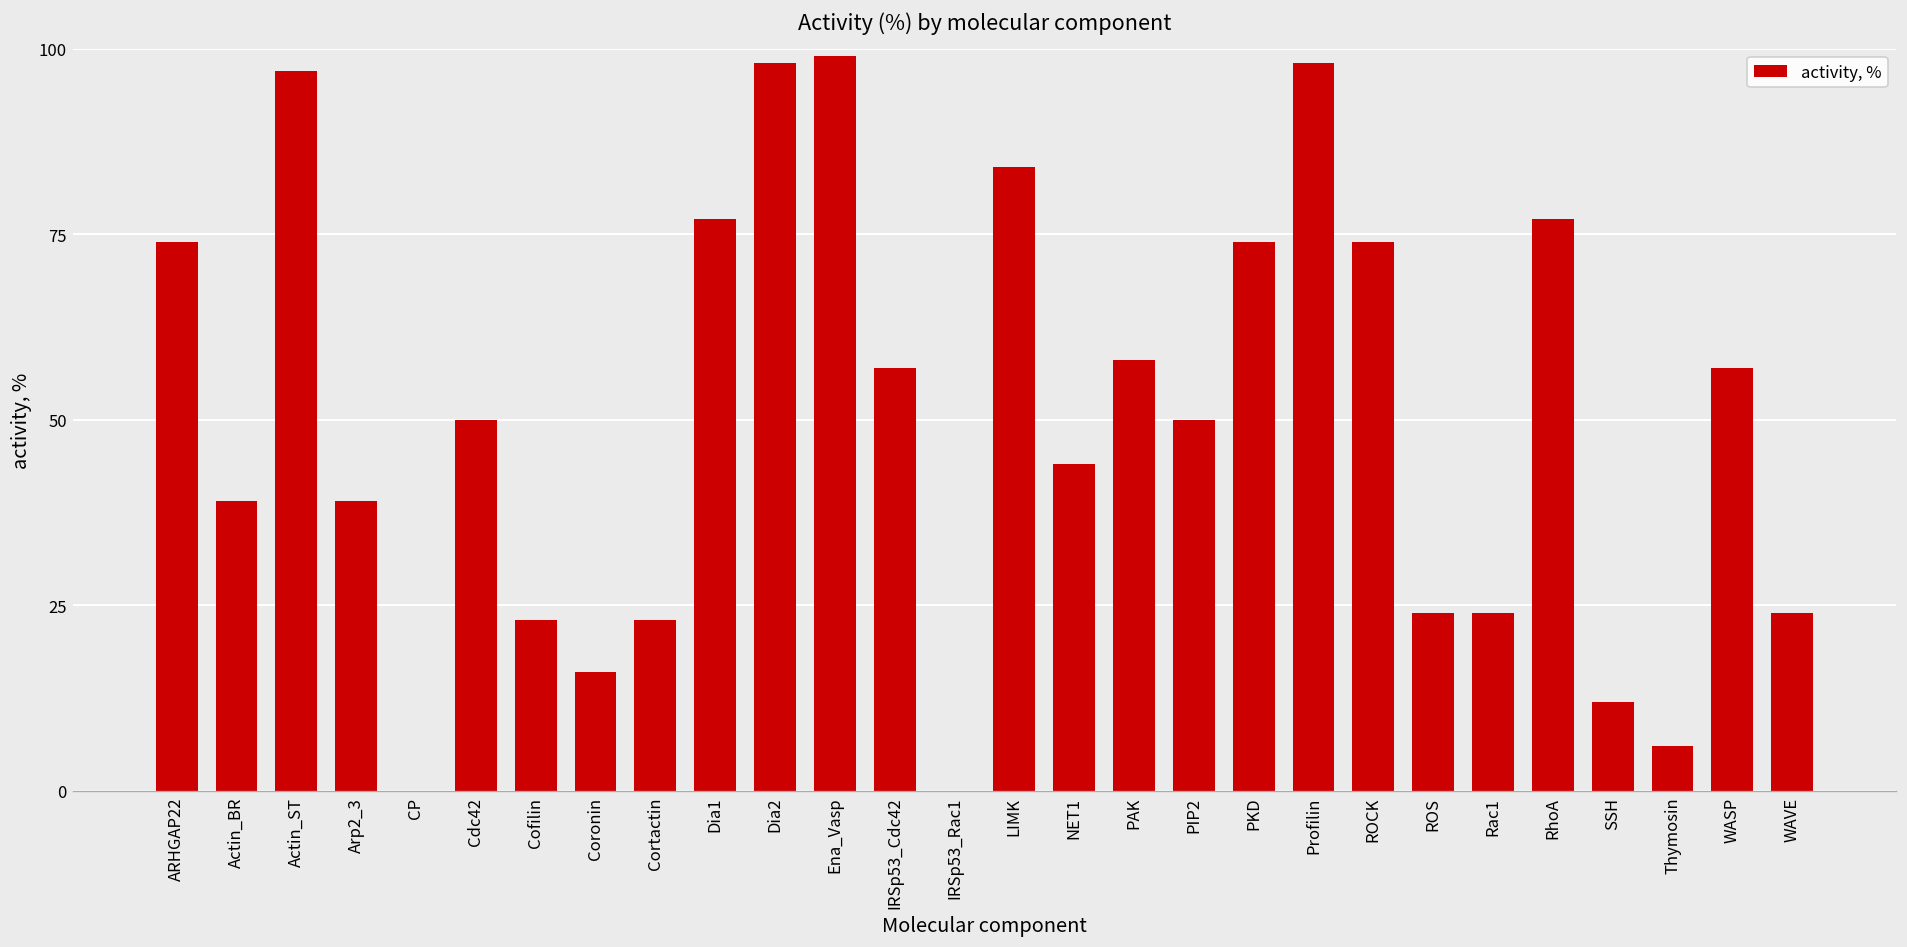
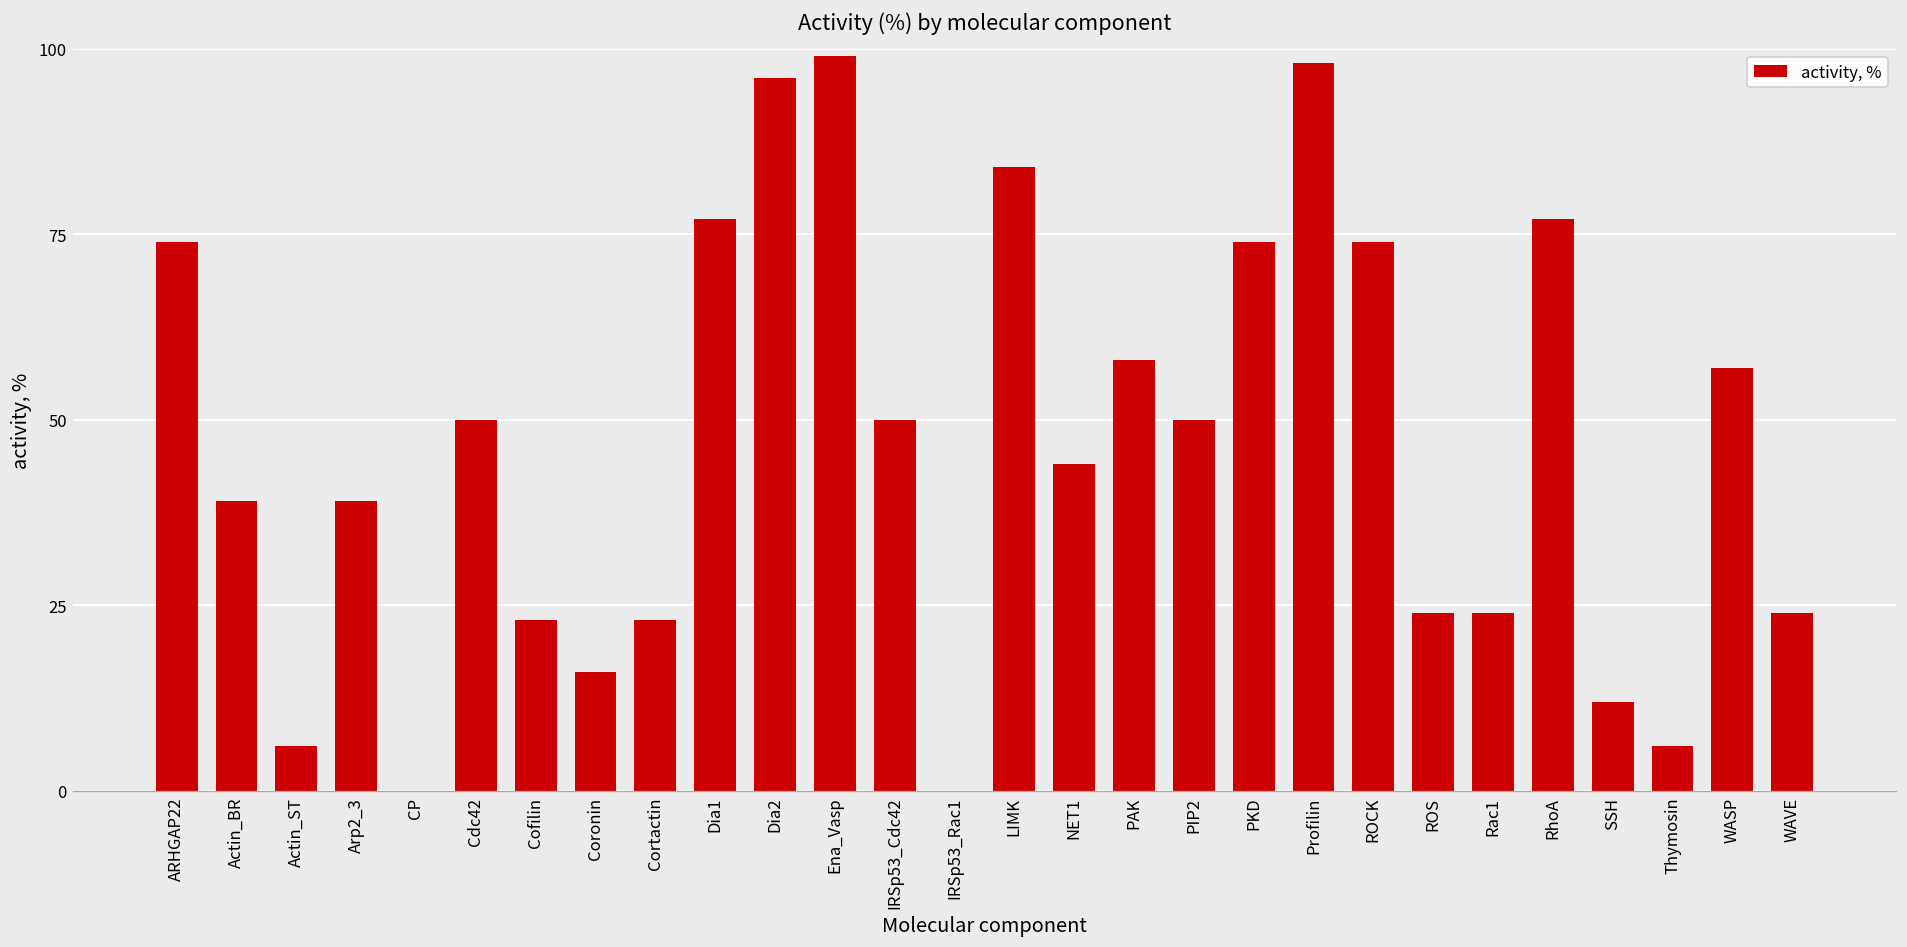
Actin_ST: 97 -> 6
Dia2: 98 -> 96
IRSp53_Cdc42: 57 -> 50
